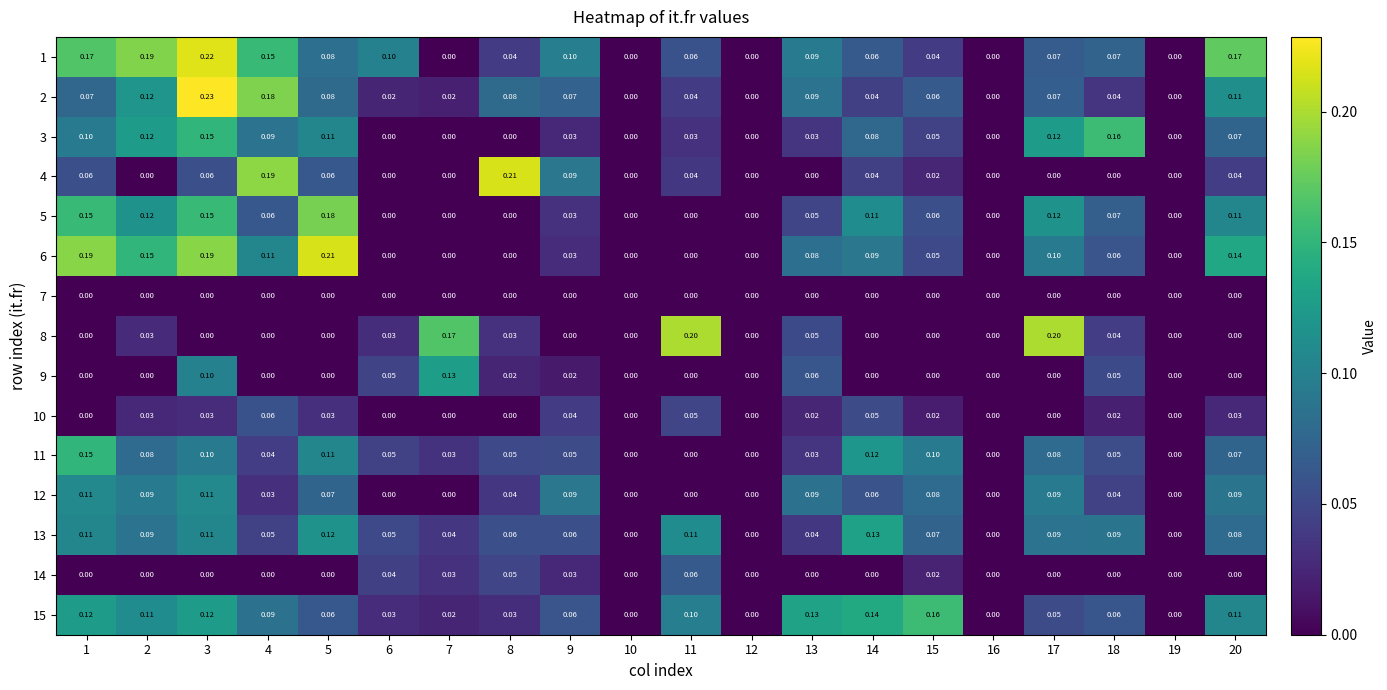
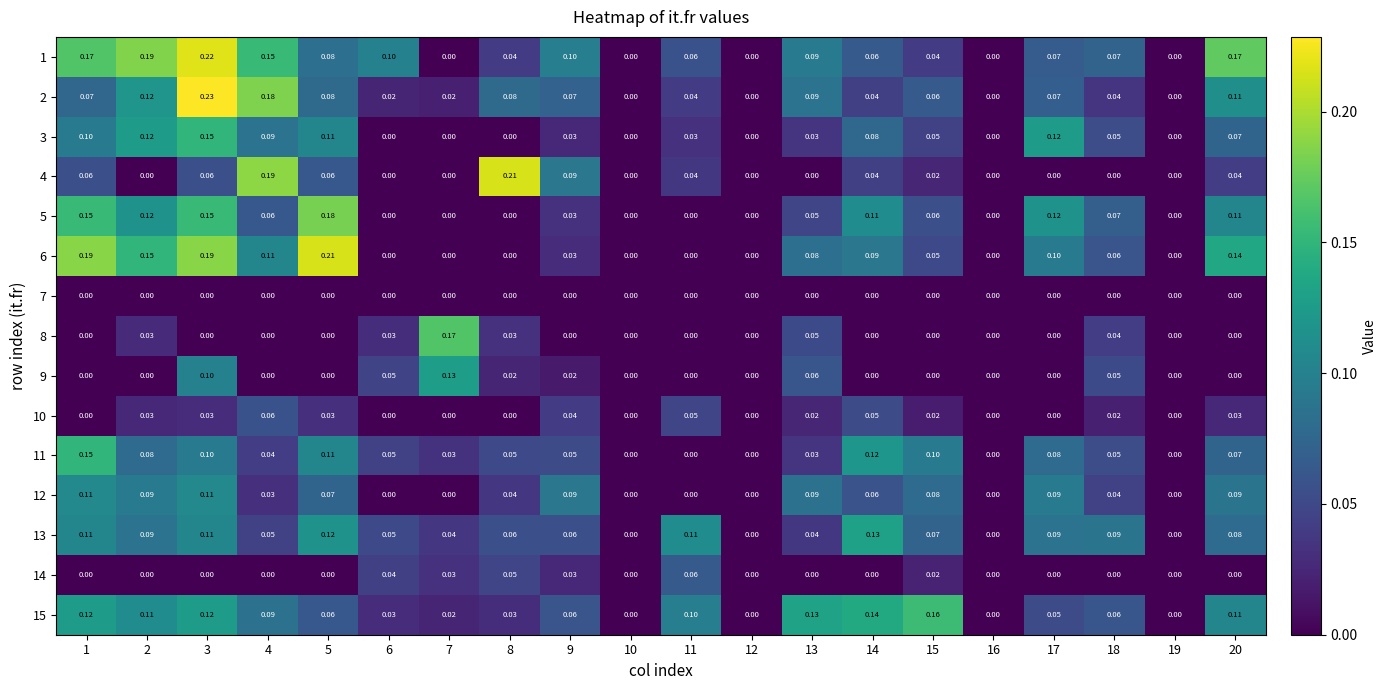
3, 18: 0.16 -> 0.05
8, 11: 0.20 -> 0.00
8, 17: 0.20 -> 0.00
